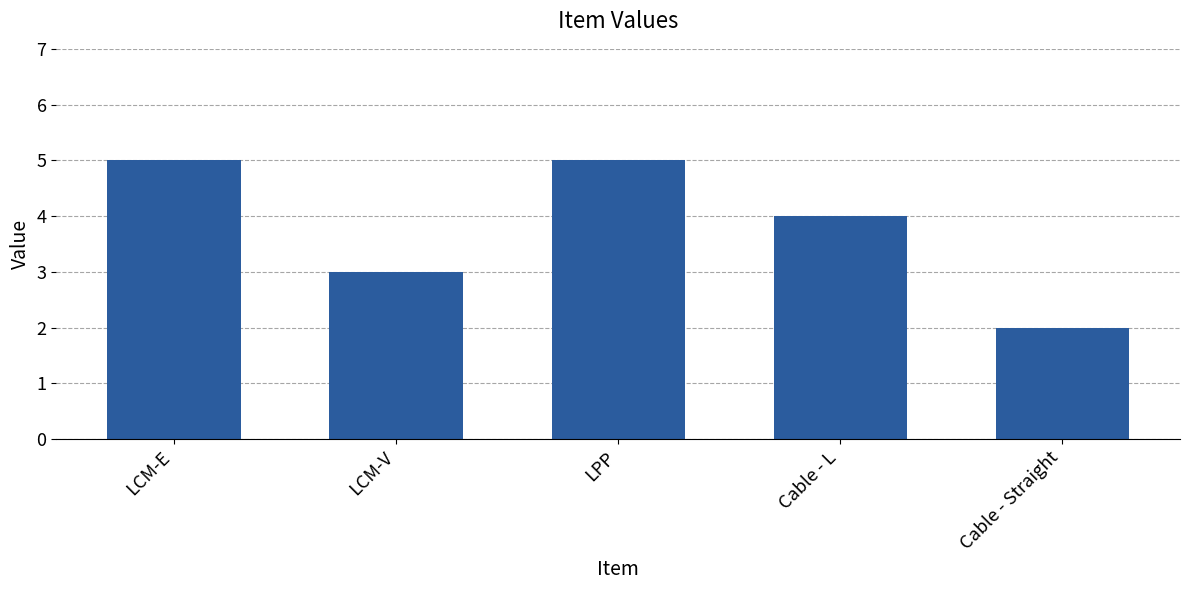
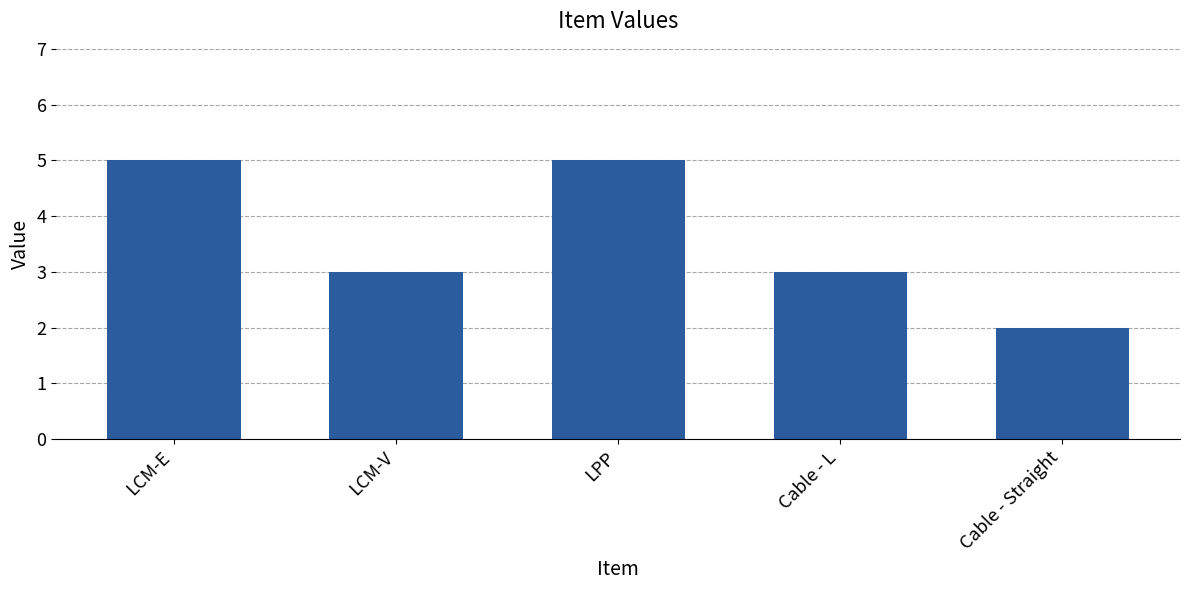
Cable - L: 4 -> 3
